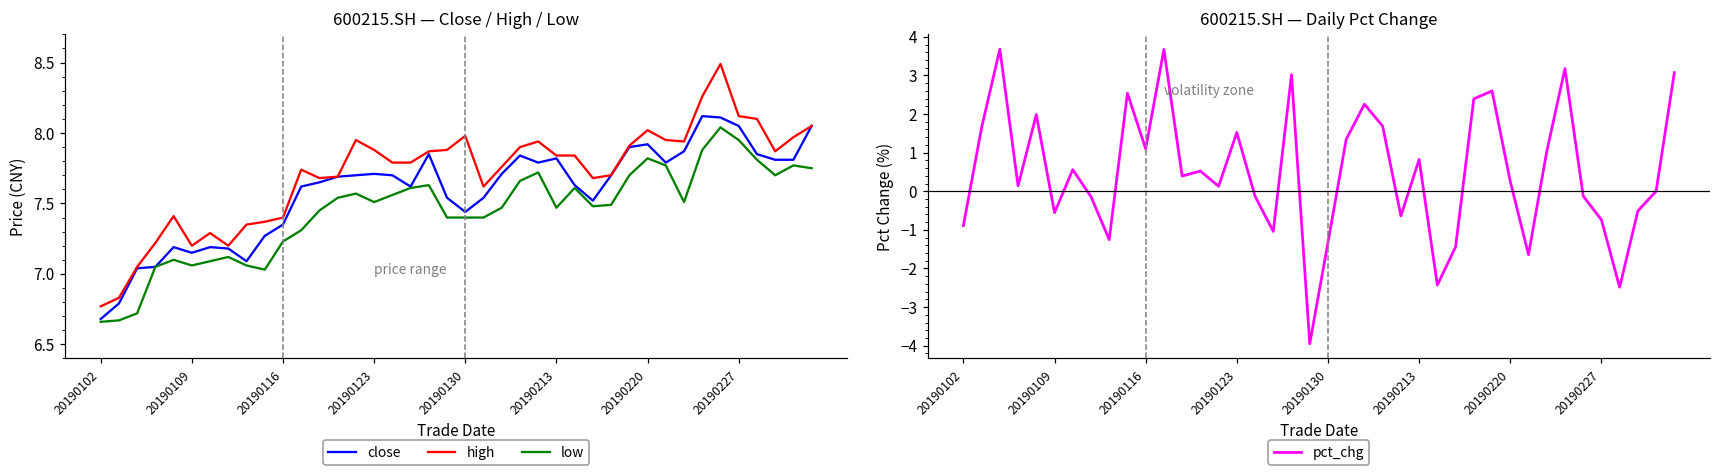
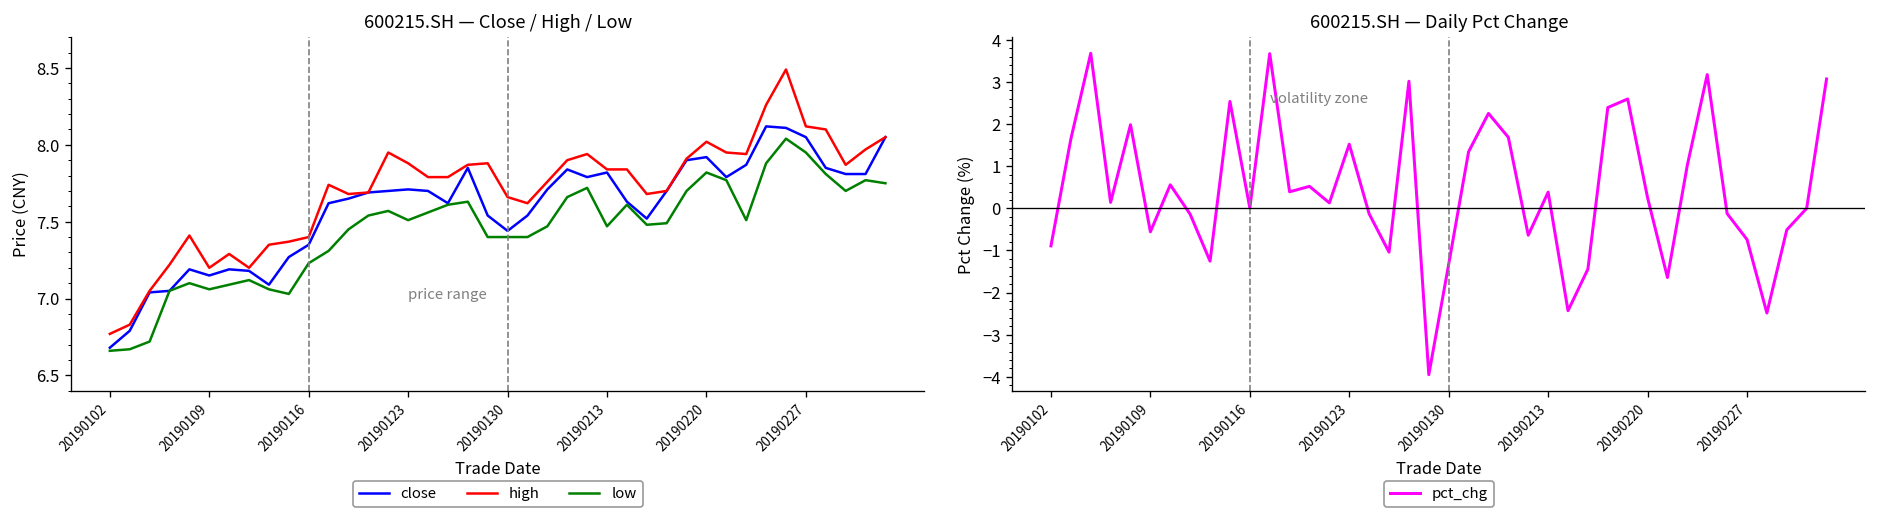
600215.SH — Close / High / Low, high, 20190130: 7.98 -> 7.66
600215.SH — Daily Pct Change, 20190116: 1.1 -> 0.0
600215.SH — Daily Pct Change, 20190213: 0.8 -> 0.4
